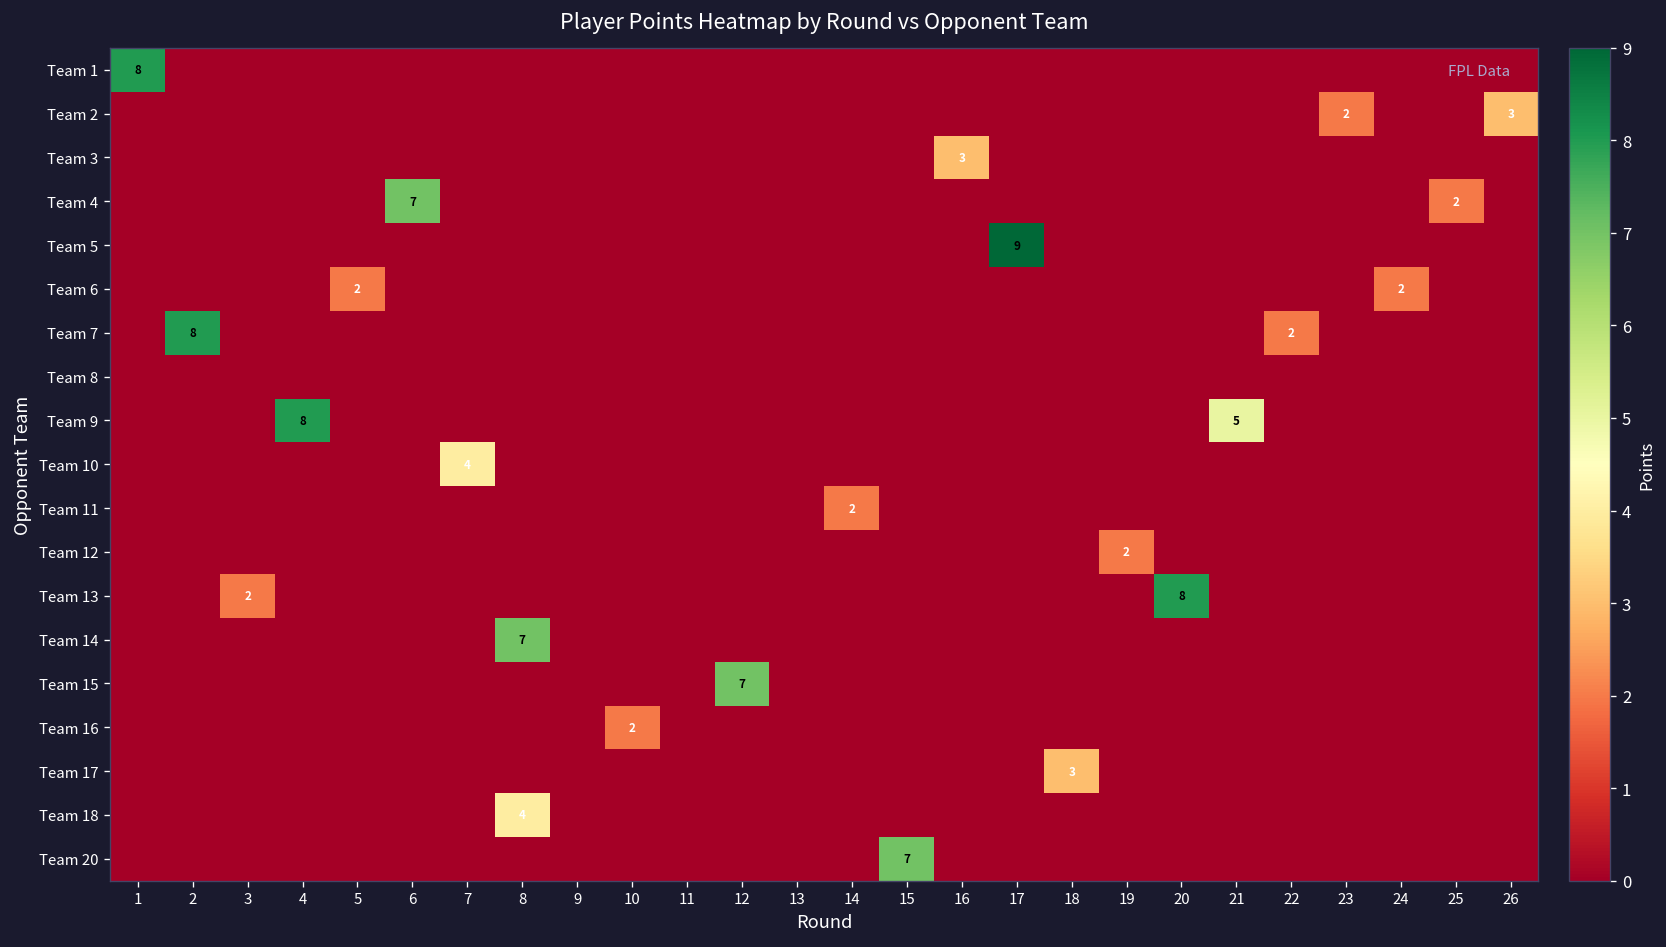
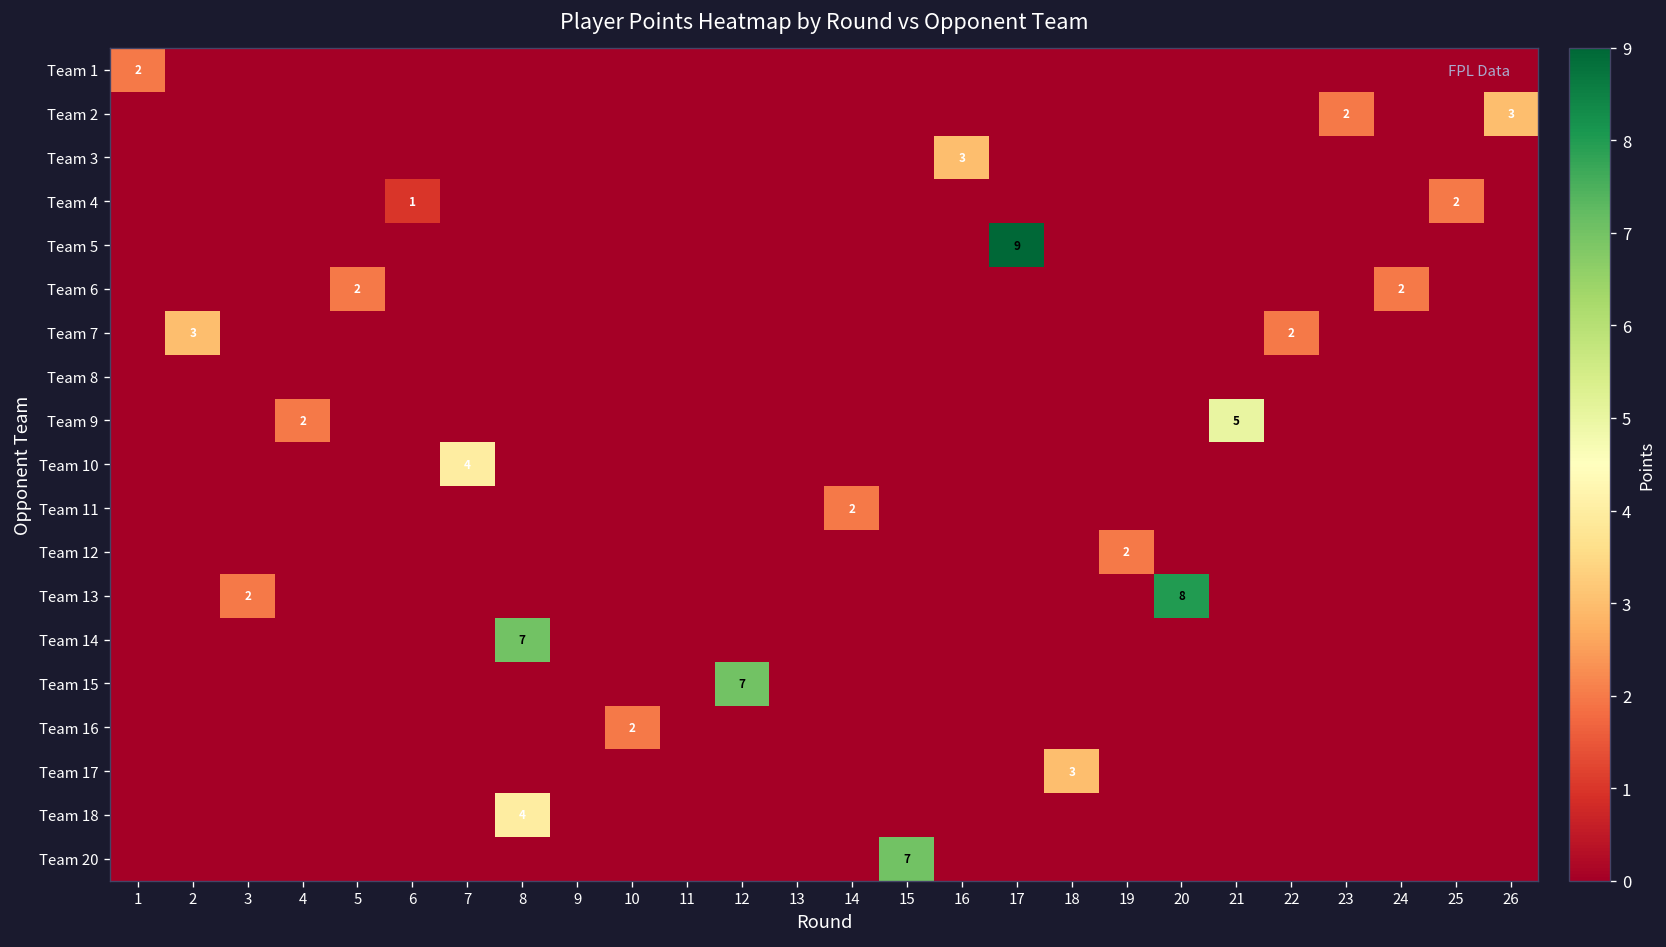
Team 1, 1: 8 -> 2
Team 4, 6: 7 -> 1
Team 7, 2: 8 -> 3
Team 9, 4: 8 -> 2
